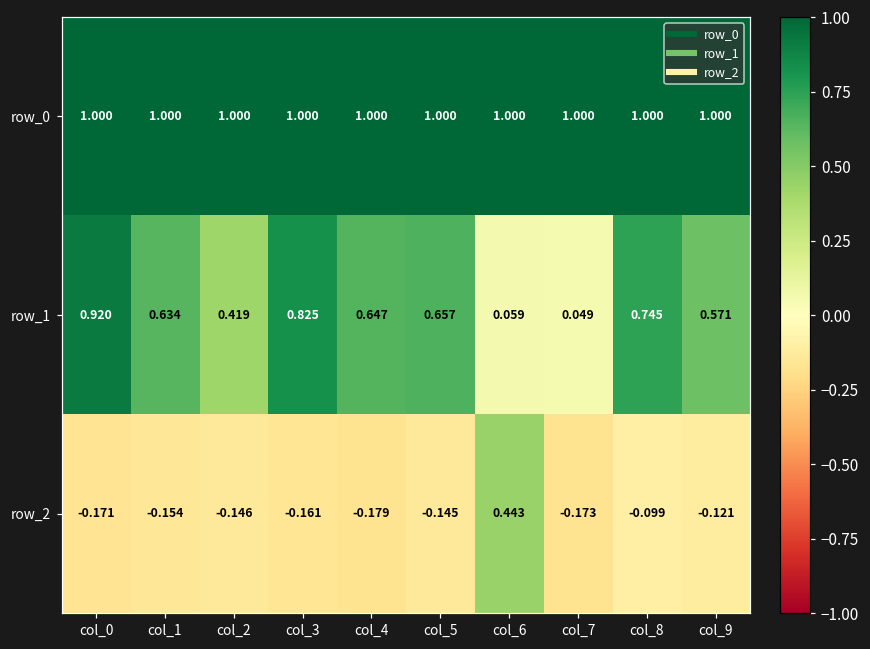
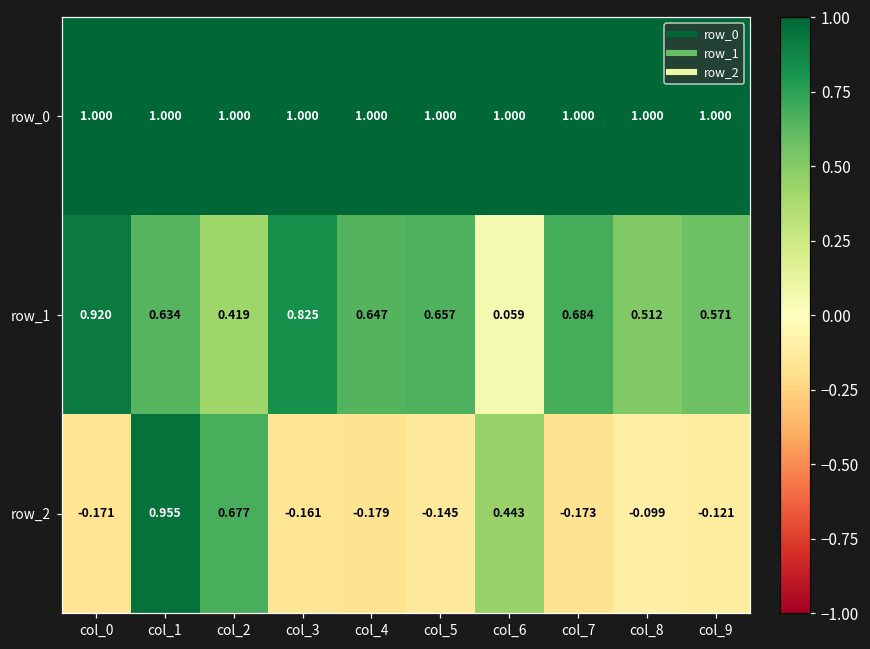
row_1, col_7: 0.049 -> 0.684
row_1, col_8: 0.745 -> 0.512
row_2, col_1: -0.154 -> 0.955
row_2, col_2: -0.146 -> 0.677
